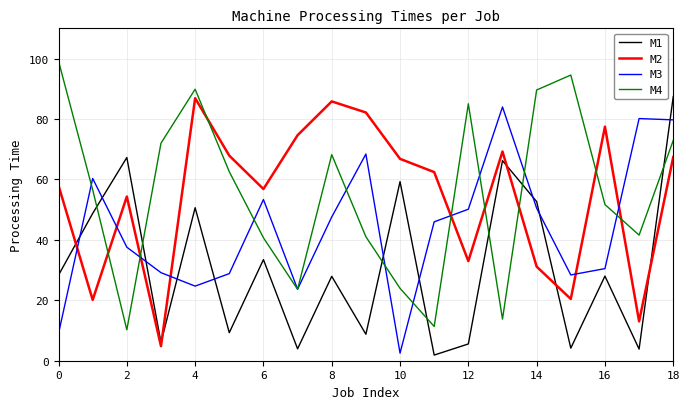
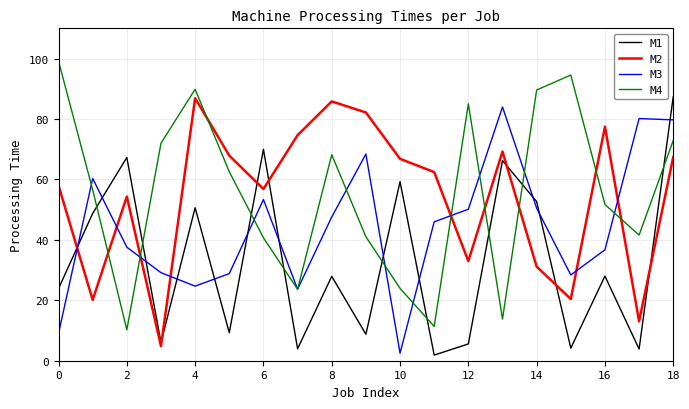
M1, 0: 28 -> 24
M1, 6: 33 -> 70
M3, 16: 30 -> 37
